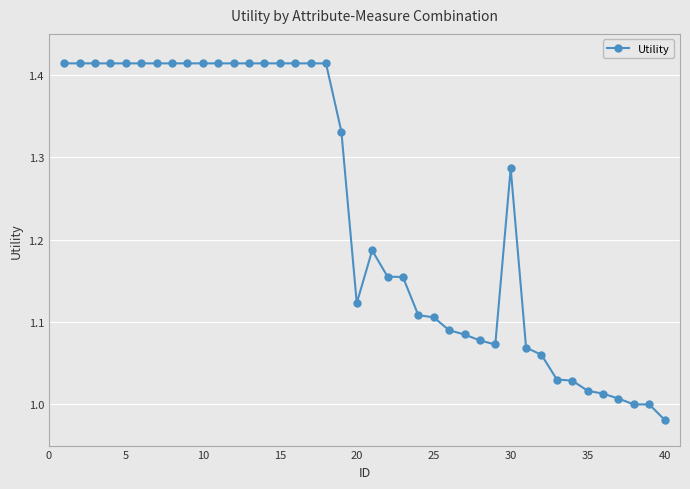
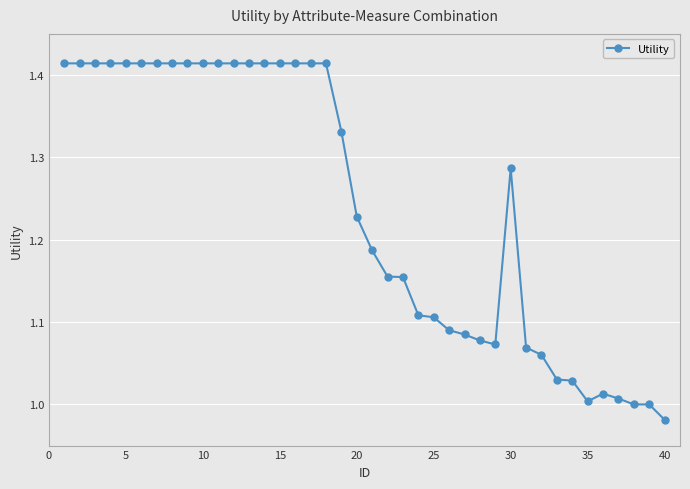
20: 1.12 -> 1.23
35: 1.02 -> 1.00
